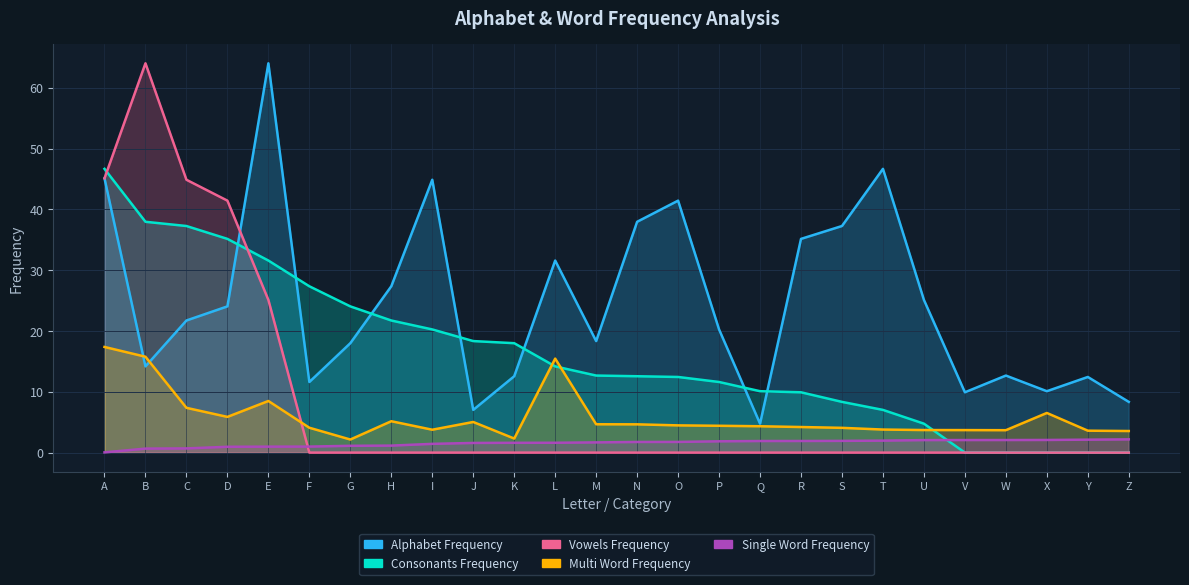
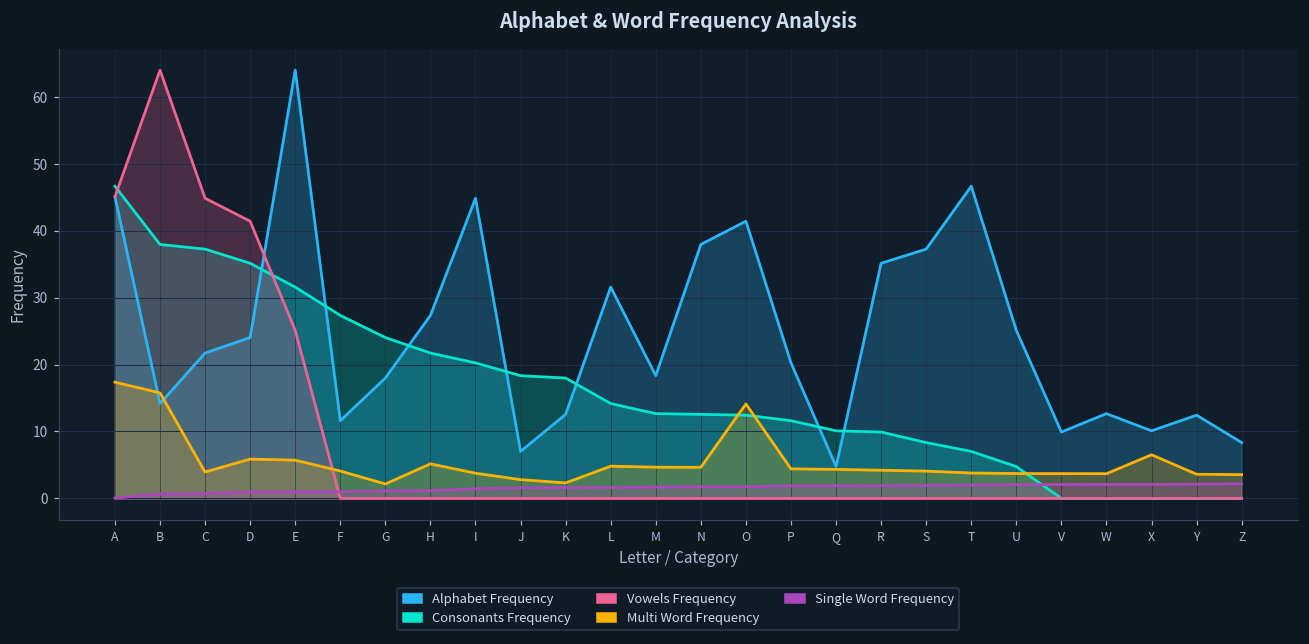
Multi Word Frequency, C: 7 -> 4
Multi Word Frequency, E: 8 -> 6
Multi Word Frequency, J: 5 -> 3
Multi Word Frequency, L: 15 -> 5
Multi Word Frequency, O: 4 -> 14
